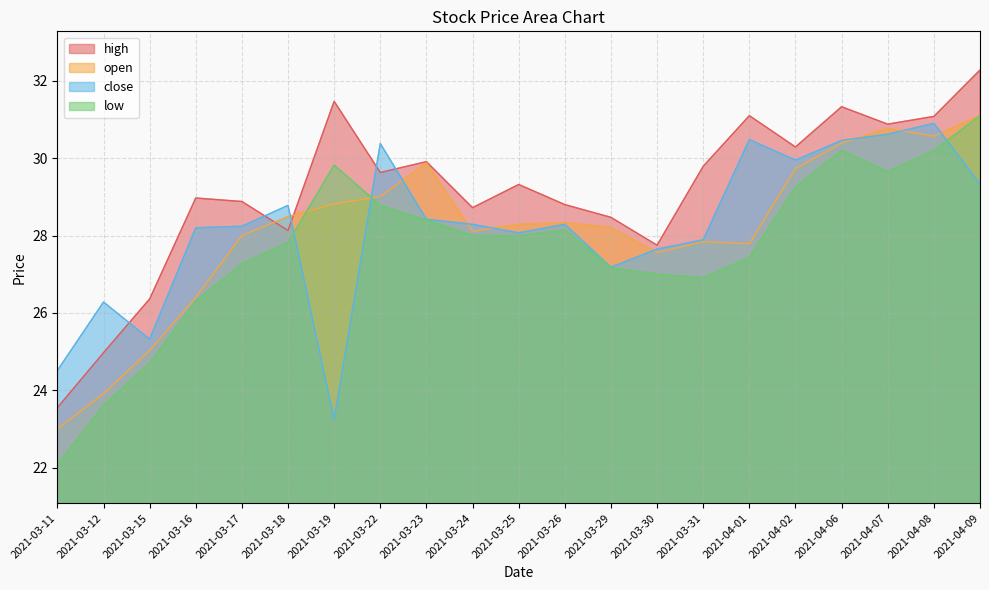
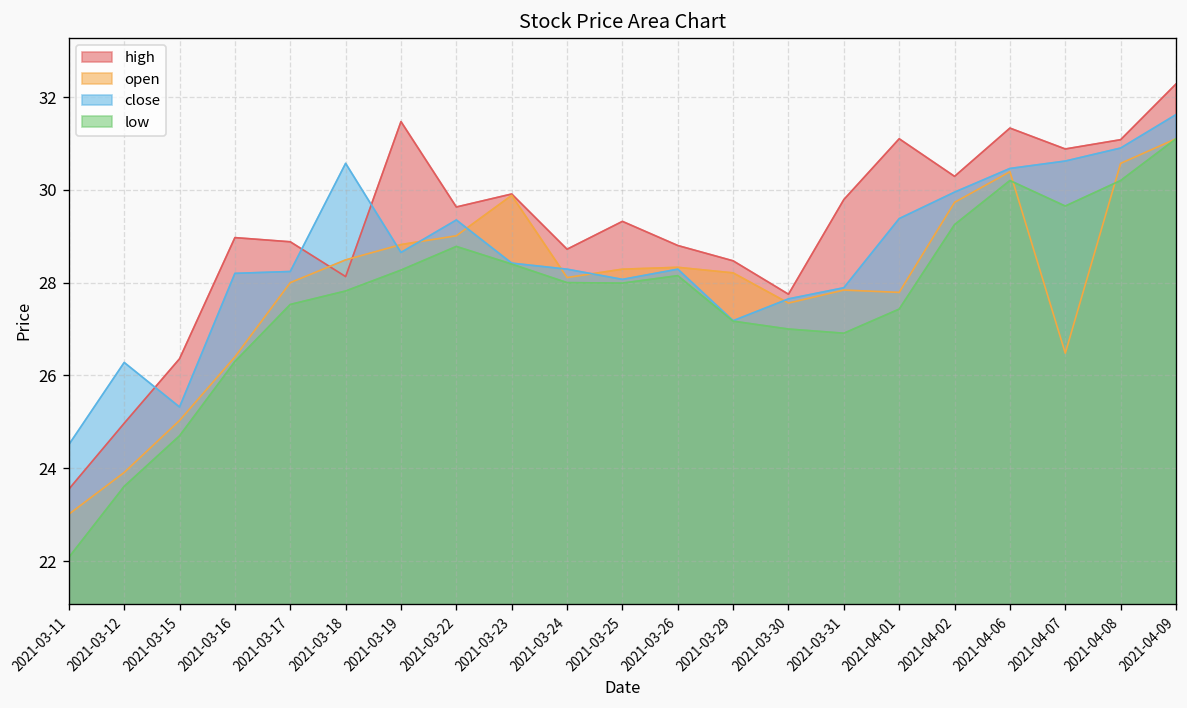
low, 2021-03-17: 27.3 -> 27.5
close, 2021-03-18: 28.8 -> 30.6
close, 2021-03-19: 23.2 -> 28.7
low, 2021-03-19: 29.8 -> 28.3
close, 2021-03-22: 30.4 -> 29.4
close, 2021-04-01: 30.5 -> 29.4
open, 2021-04-07: 30.8 -> 26.5
close, 2021-04-09: 29.3 -> 31.6
